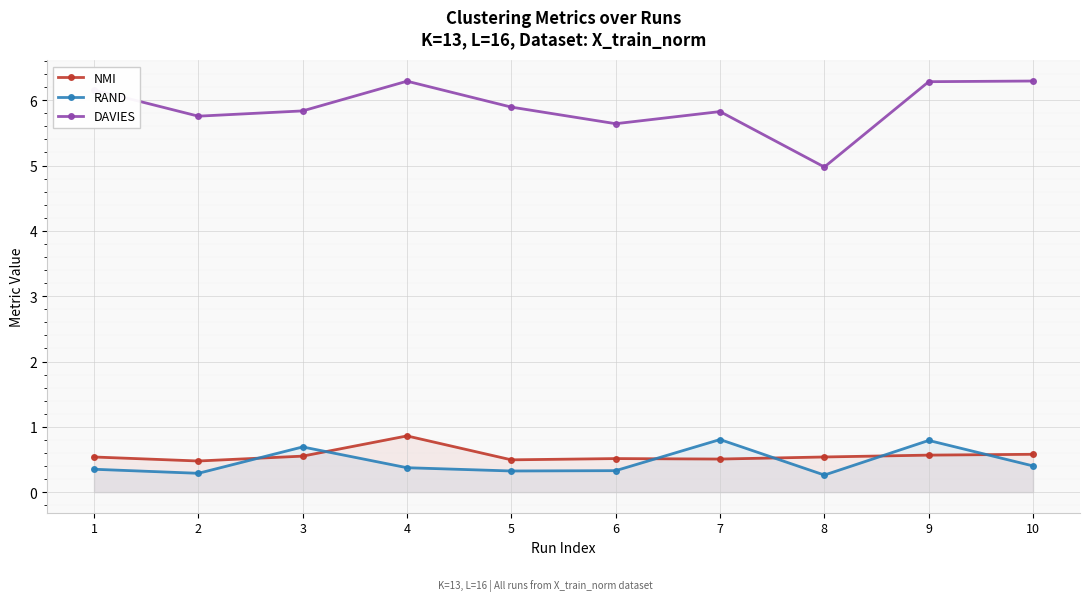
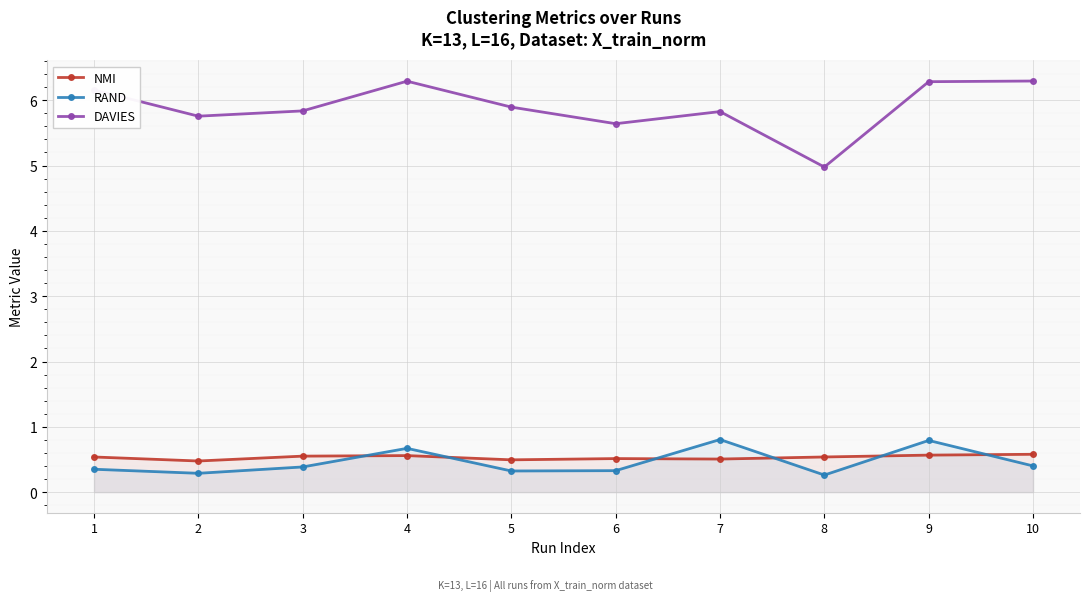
RAND, 3: 0.7 -> 0.4
NMI, 4: 0.9 -> 0.6
RAND, 4: 0.4 -> 0.7
